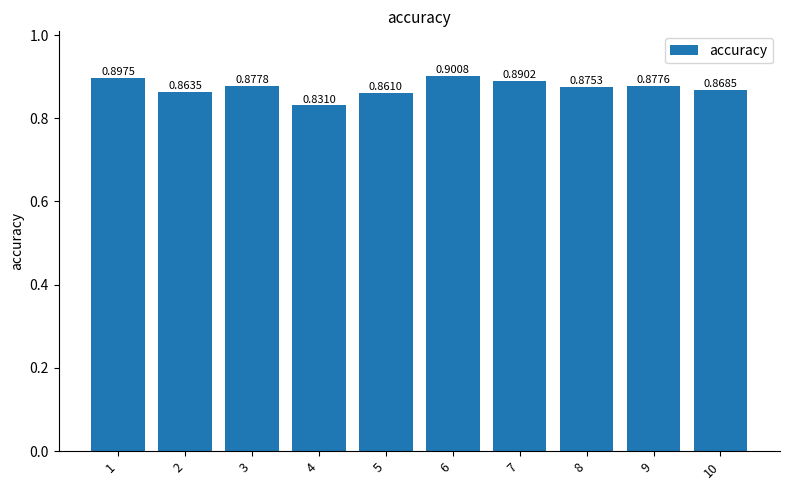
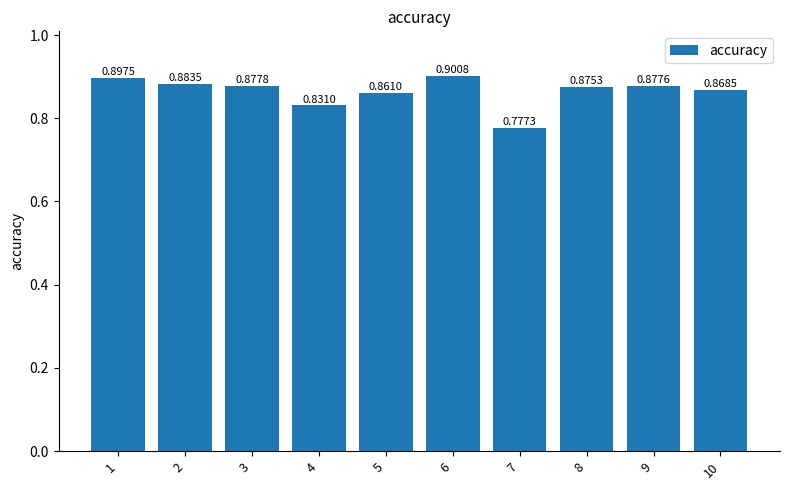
2: 0.8635 -> 0.8835
7: 0.8902 -> 0.7773
